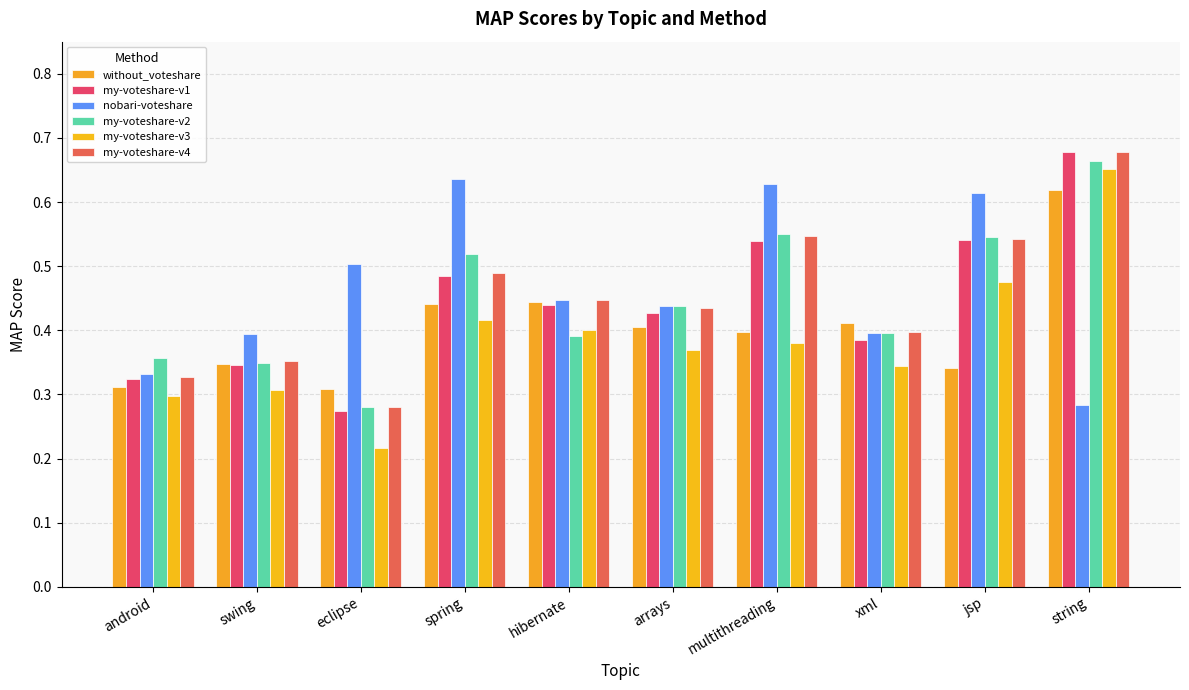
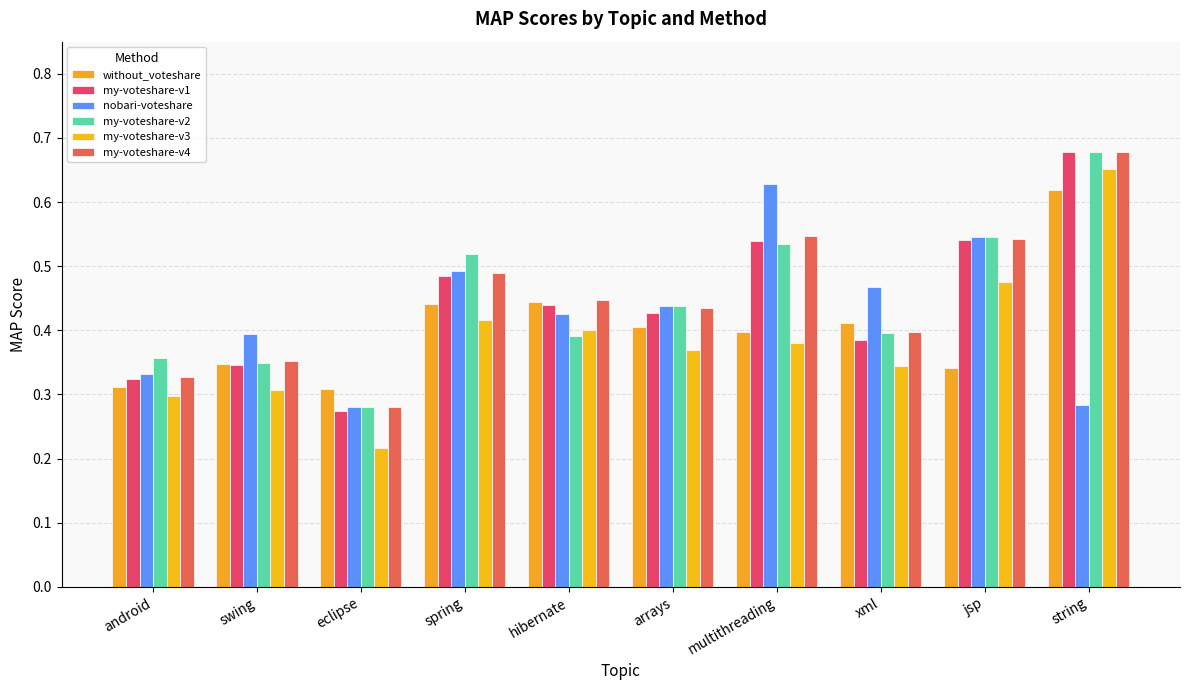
nobari-voteshare, eclipse: 0.50 -> 0.28
nobari-voteshare, spring: 0.64 -> 0.49
nobari-voteshare, hibernate: 0.45 -> 0.42
my-voteshare-v2, multithreading: 0.55 -> 0.53
nobari-voteshare, xml: 0.40 -> 0.47
nobari-voteshare, jsp: 0.61 -> 0.55
my-voteshare-v2, string: 0.66 -> 0.68
